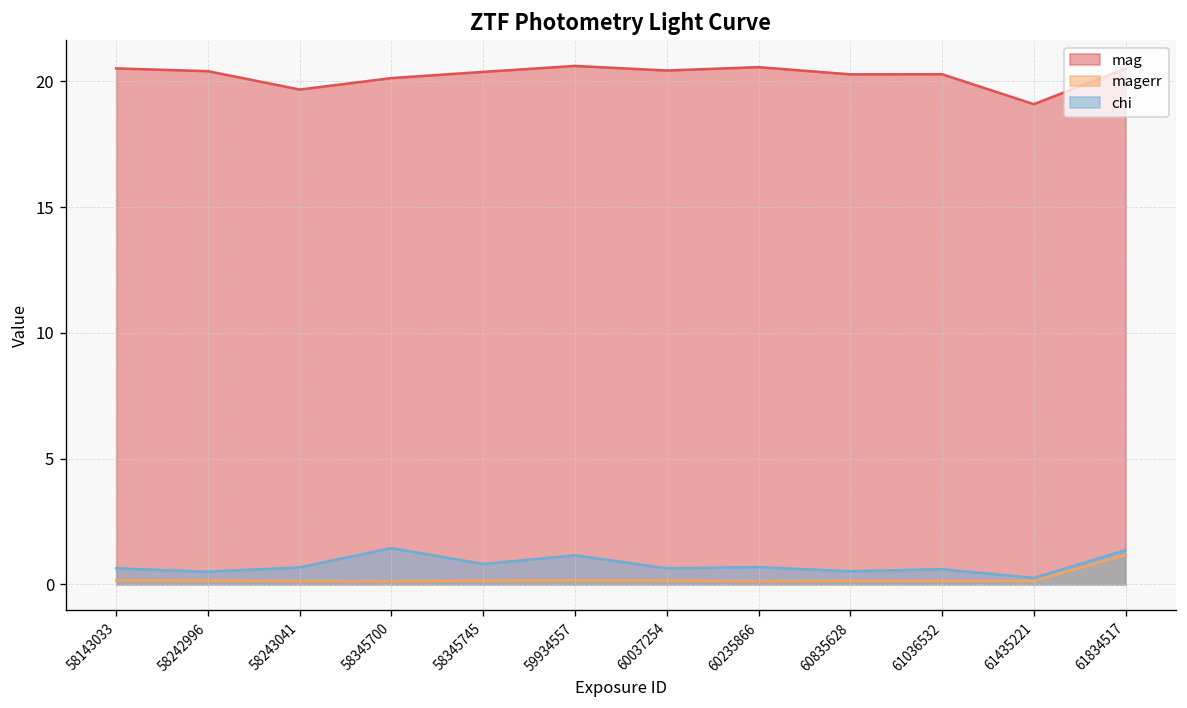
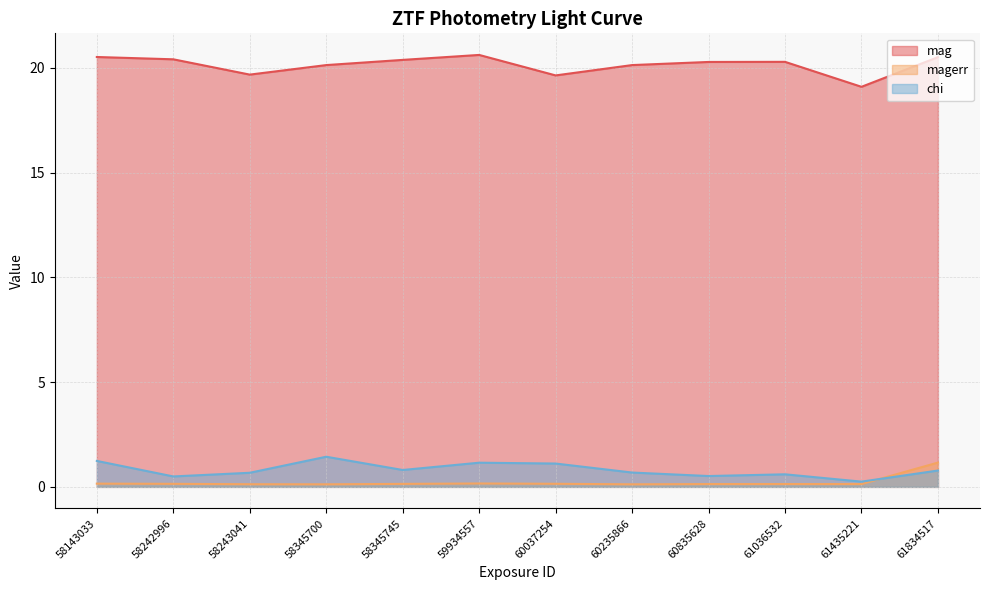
chi, 58143033: 0.6 -> 1.2
mag, 60037254: 20.4 -> 19.6
chi, 60037254: 0.6 -> 1.1
mag, 60235866: 20.6 -> 20.1
chi, 61834517: 1.4 -> 0.8
